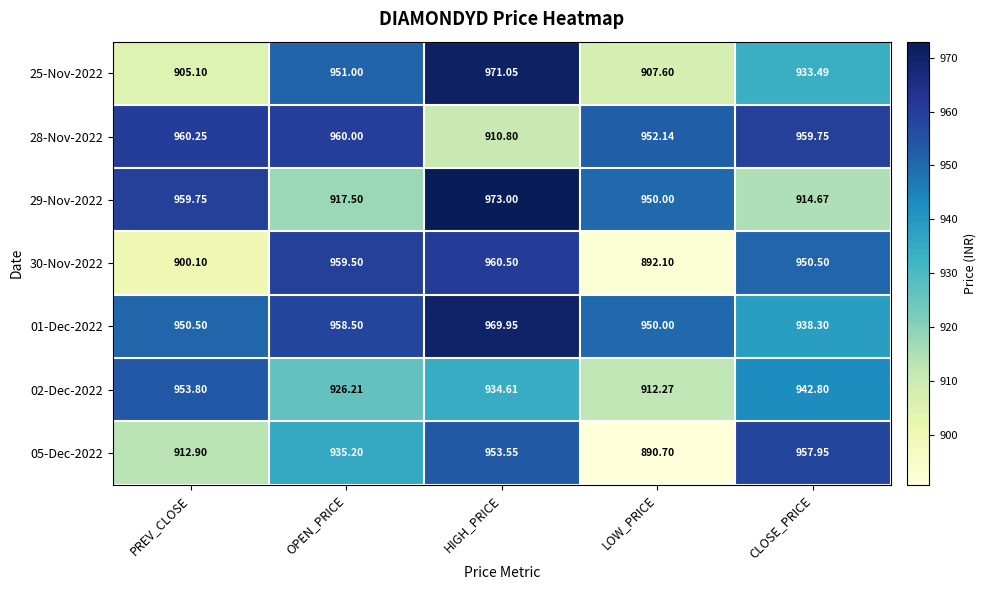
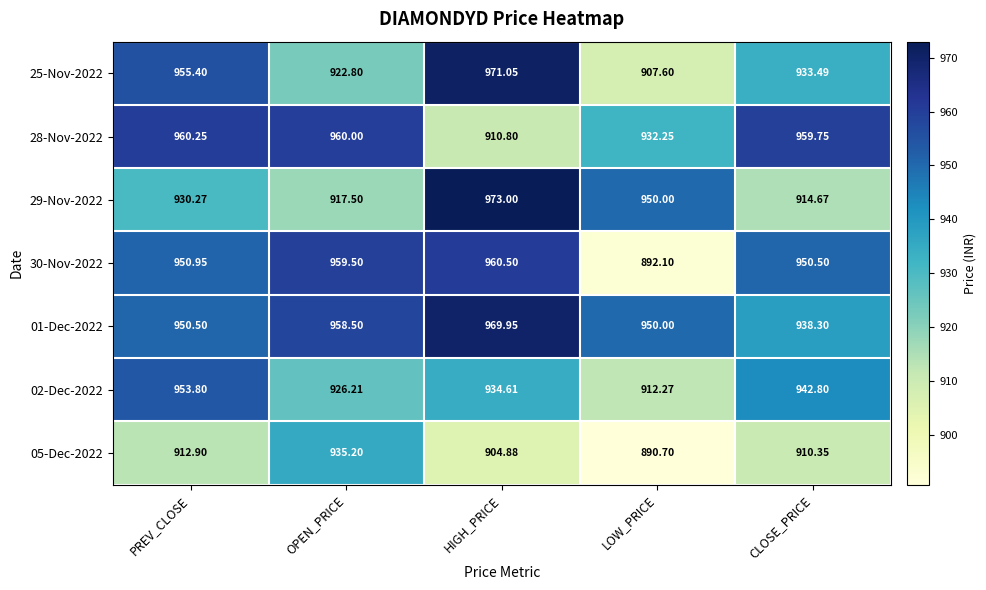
25-Nov-2022, PREV_CLOSE: 905.10 -> 955.40
25-Nov-2022, OPEN_PRICE: 951.00 -> 922.80
28-Nov-2022, LOW_PRICE: 952.14 -> 932.25
29-Nov-2022, PREV_CLOSE: 959.75 -> 930.27
30-Nov-2022, PREV_CLOSE: 900.10 -> 950.95
05-Dec-2022, HIGH_PRICE: 953.55 -> 904.88
05-Dec-2022, CLOSE_PRICE: 957.95 -> 910.35
